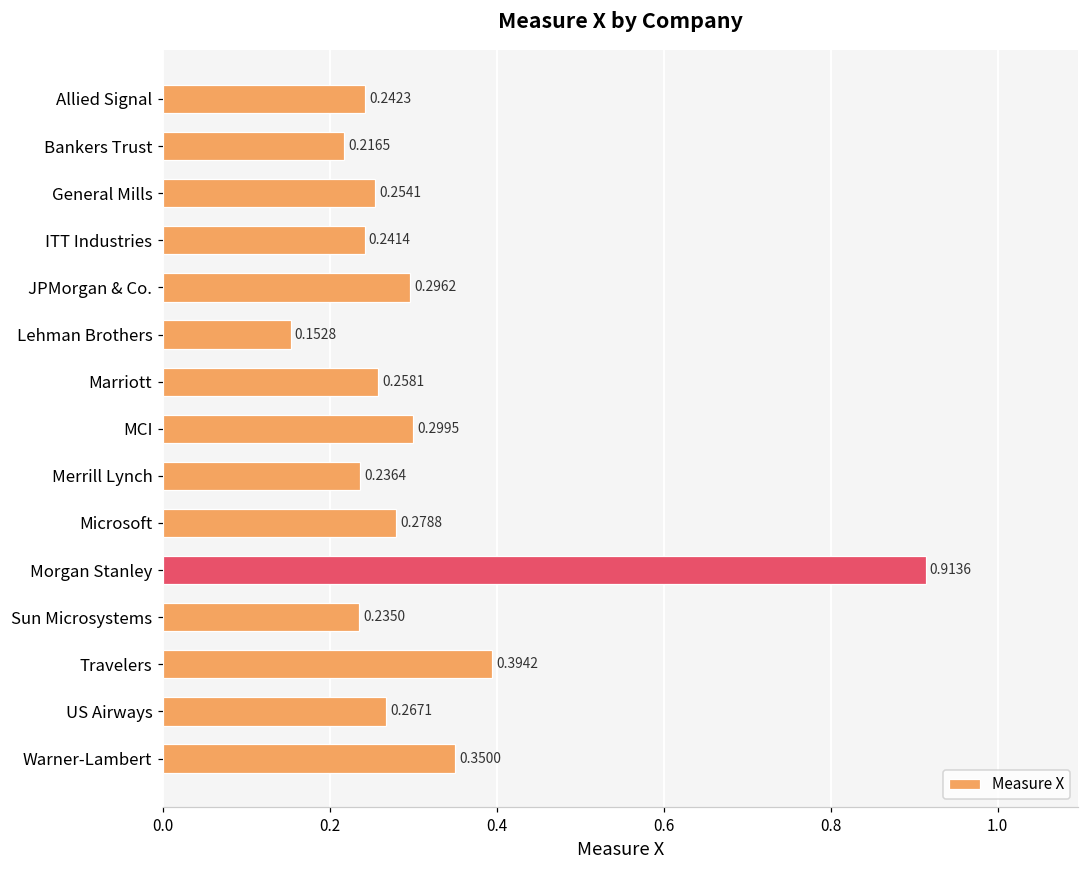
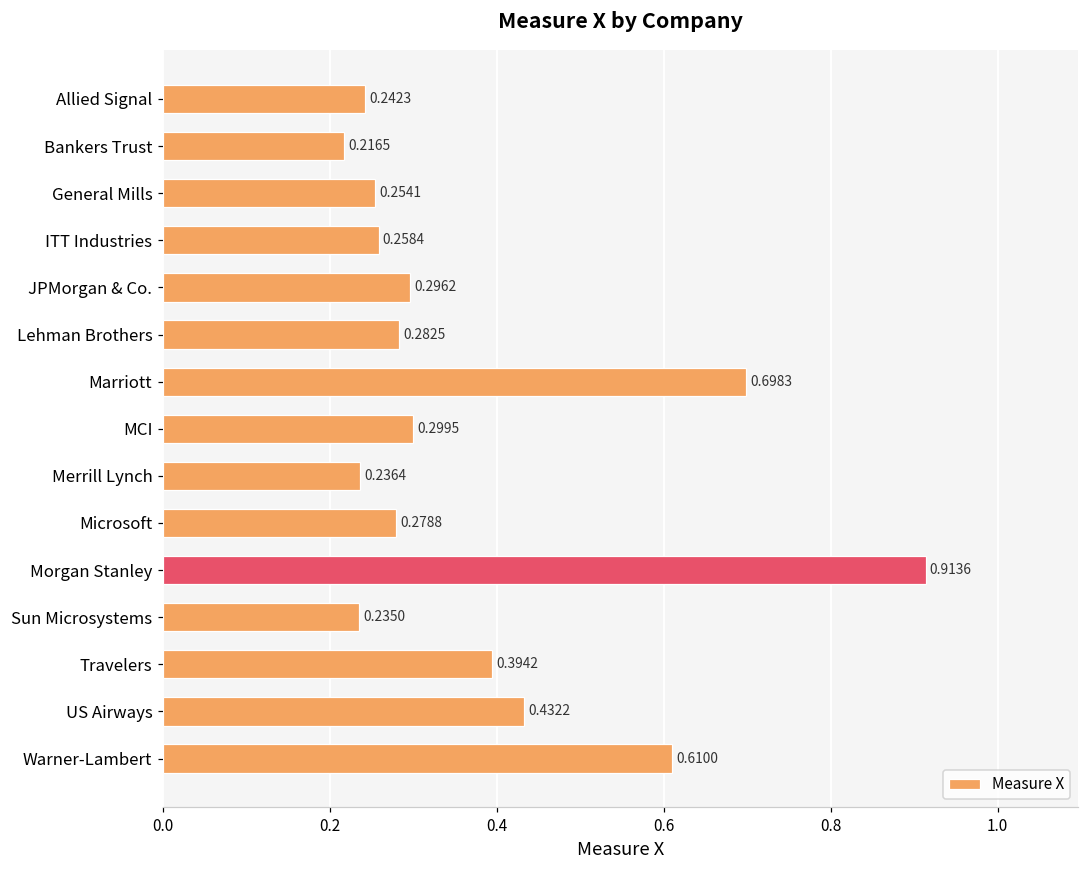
ITT Industries: 0.2414 -> 0.2584
Lehman Brothers: 0.1528 -> 0.2825
Marriott: 0.2581 -> 0.6983
US Airways: 0.2671 -> 0.4322
Warner-Lambert: 0.3500 -> 0.6100
